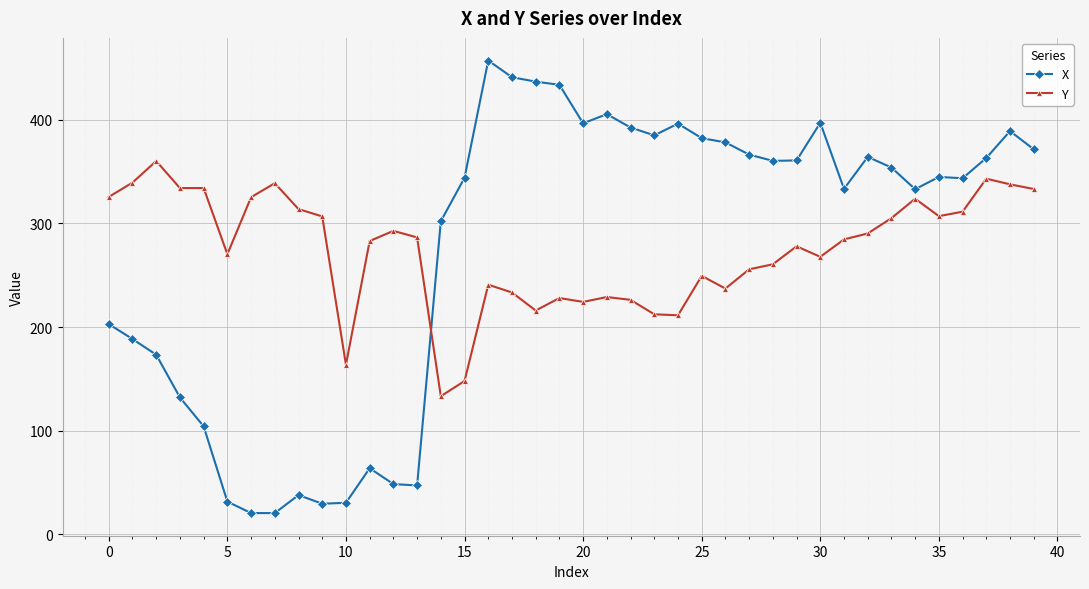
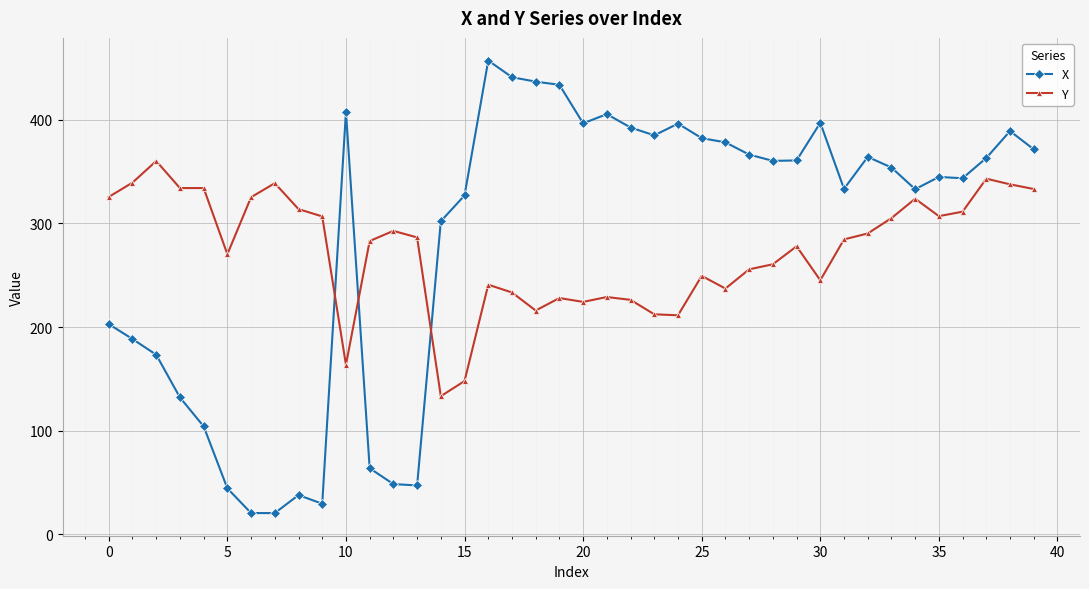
X, 5: 31 -> 44
X, 10: 30 -> 408
X, 15: 344 -> 327
Y, 30: 268 -> 245
